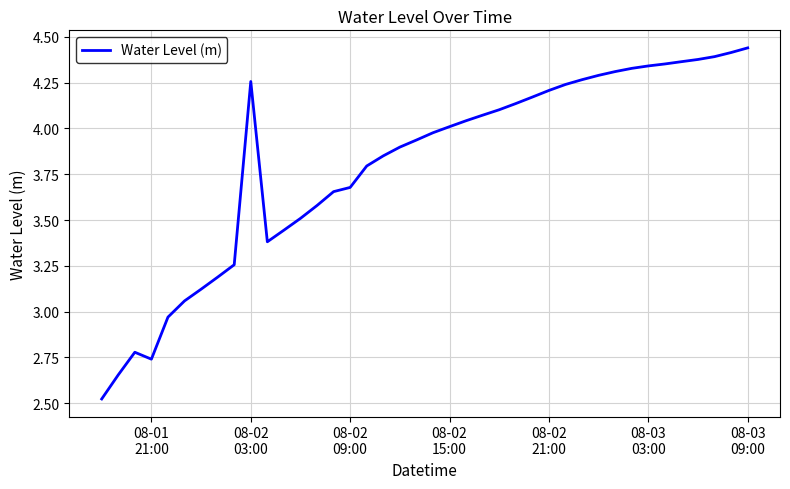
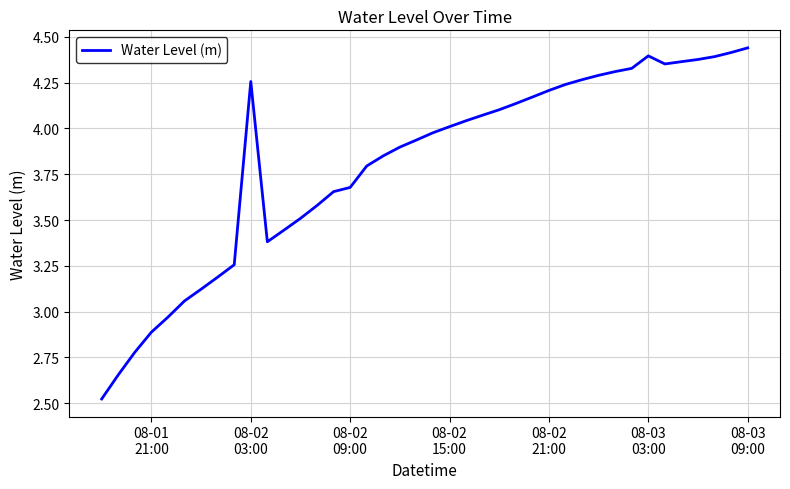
08-01 21:00: 2.74 -> 2.89
08-03 03:00: 4.34 -> 4.40
